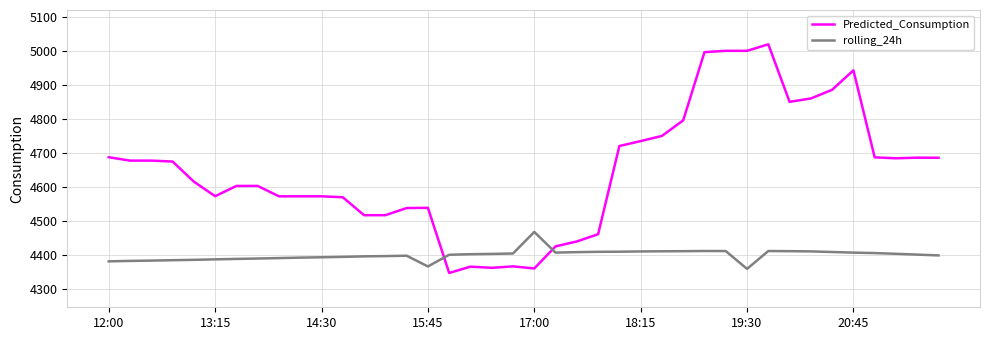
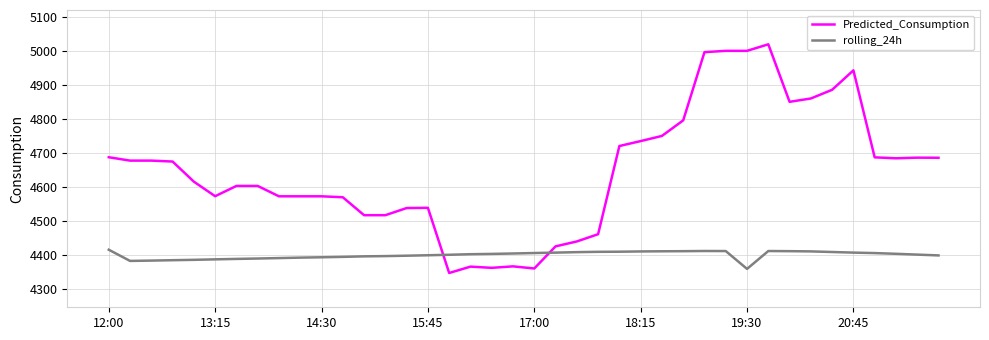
rolling_24h, 12:00: 4380 -> 4420
rolling_24h, 15:45: 4370 -> 4400
rolling_24h, 17:00: 4470 -> 4410
